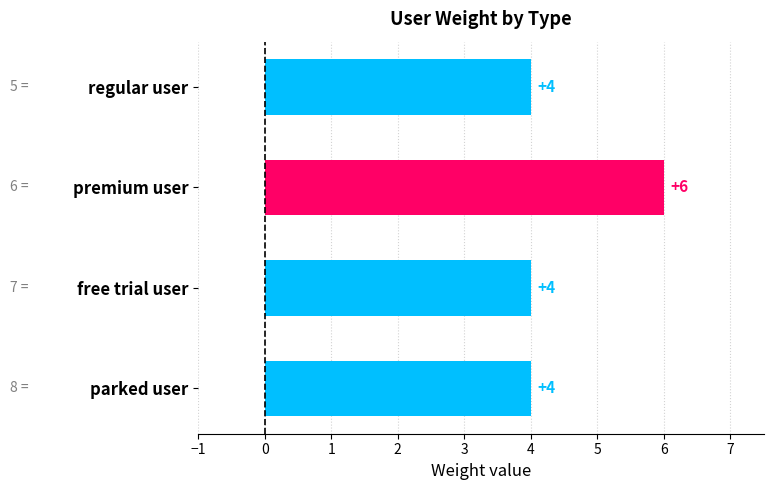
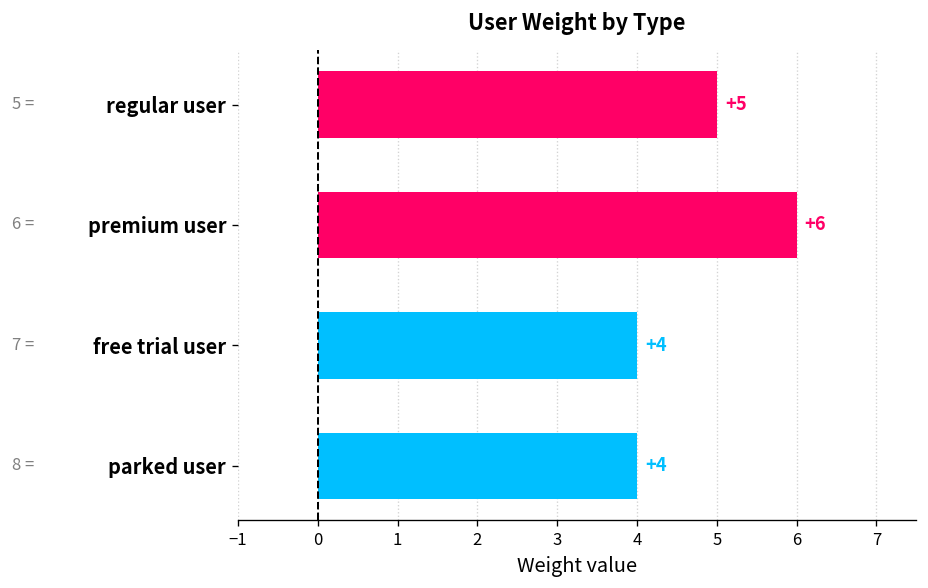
regular user: +4 -> +5
